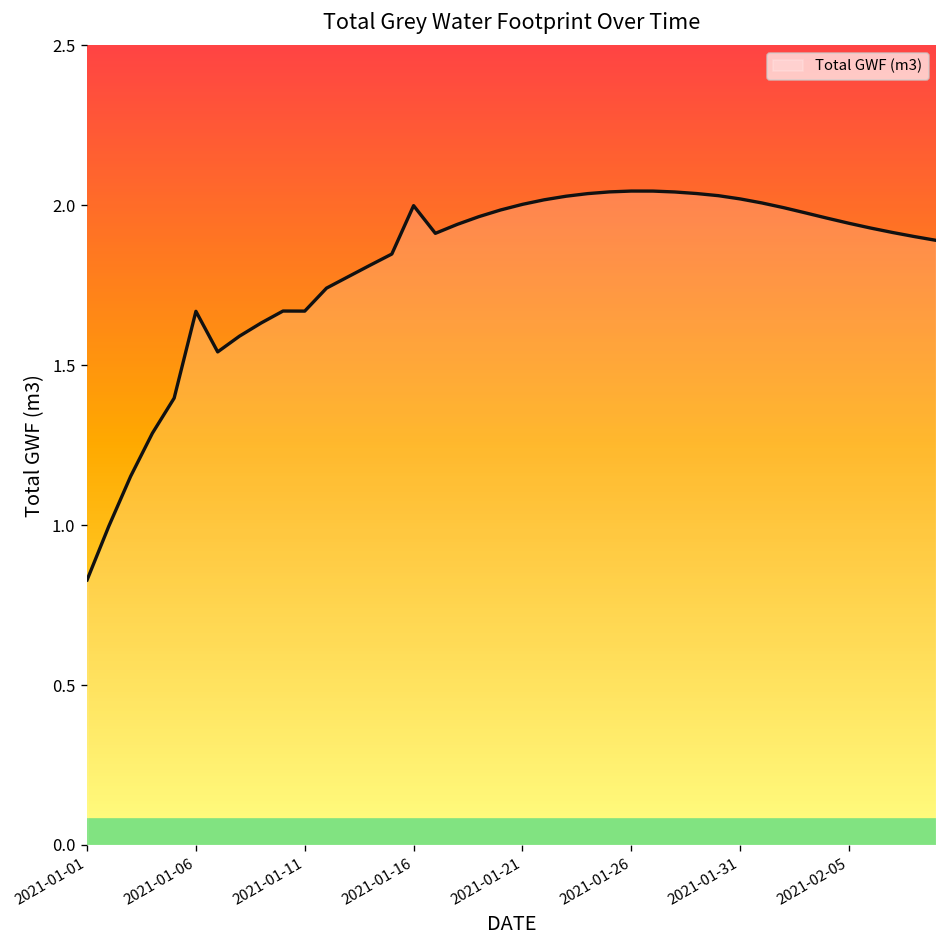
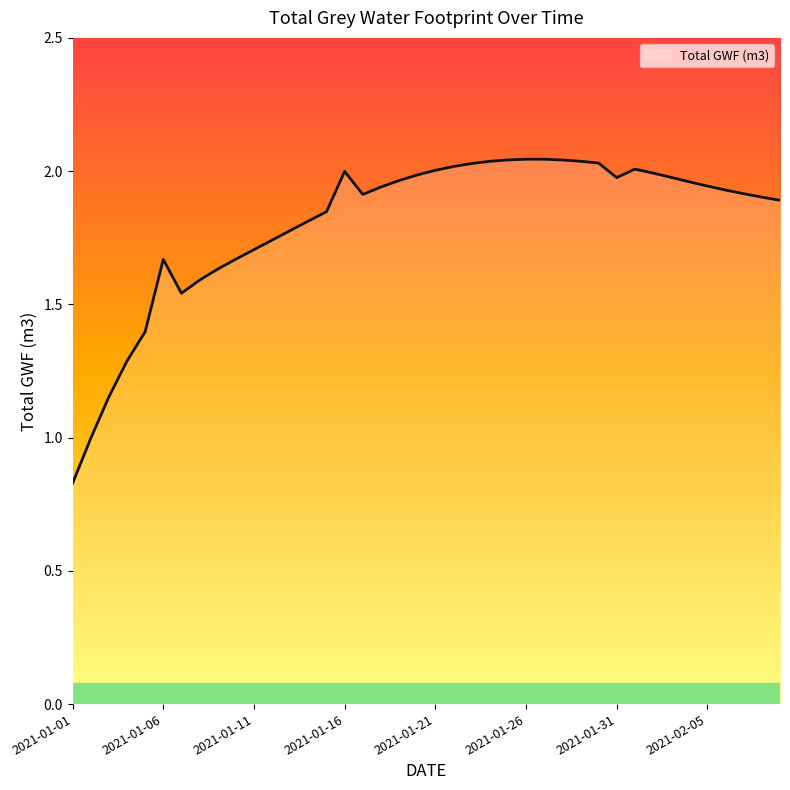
2021-01-11: 1.67 -> 1.71
2021-01-31: 2.02 -> 1.98
